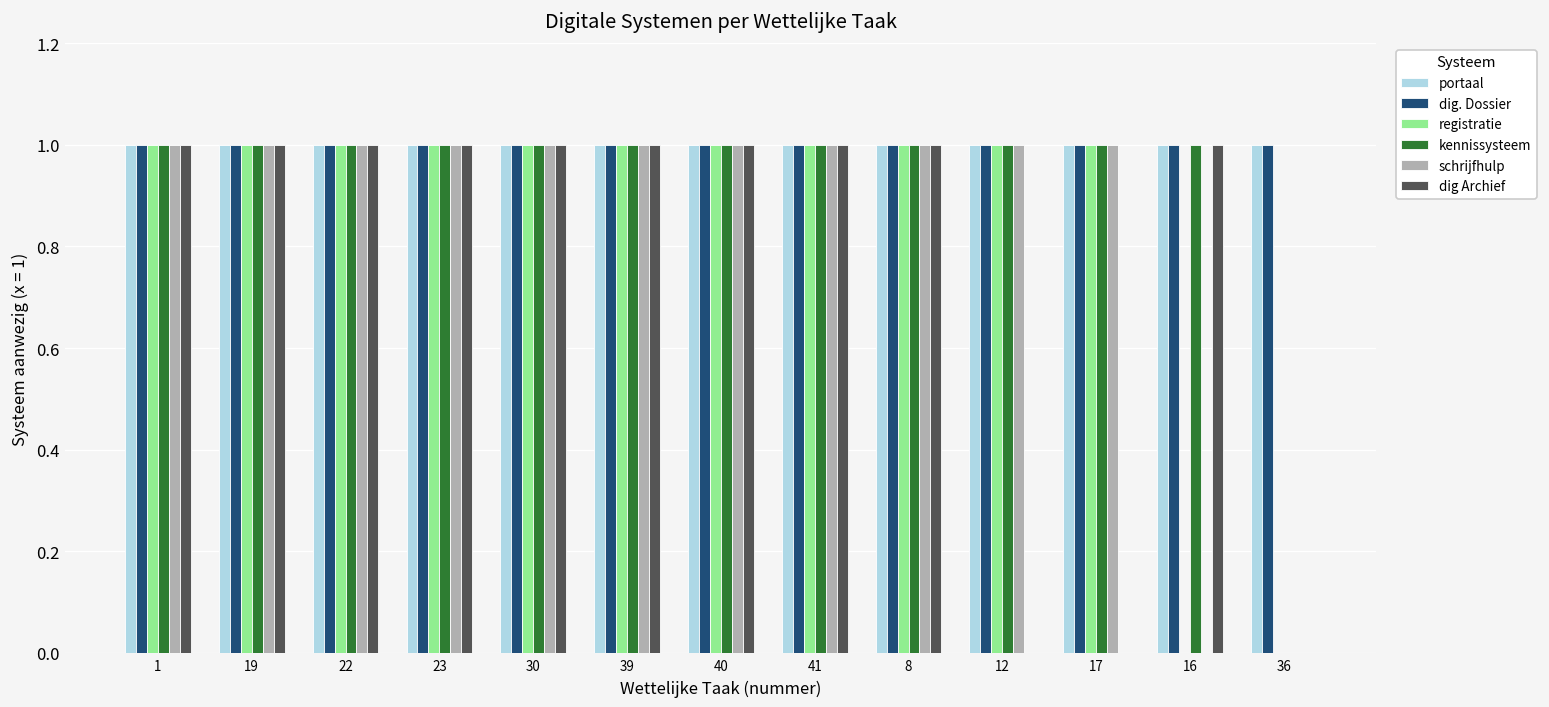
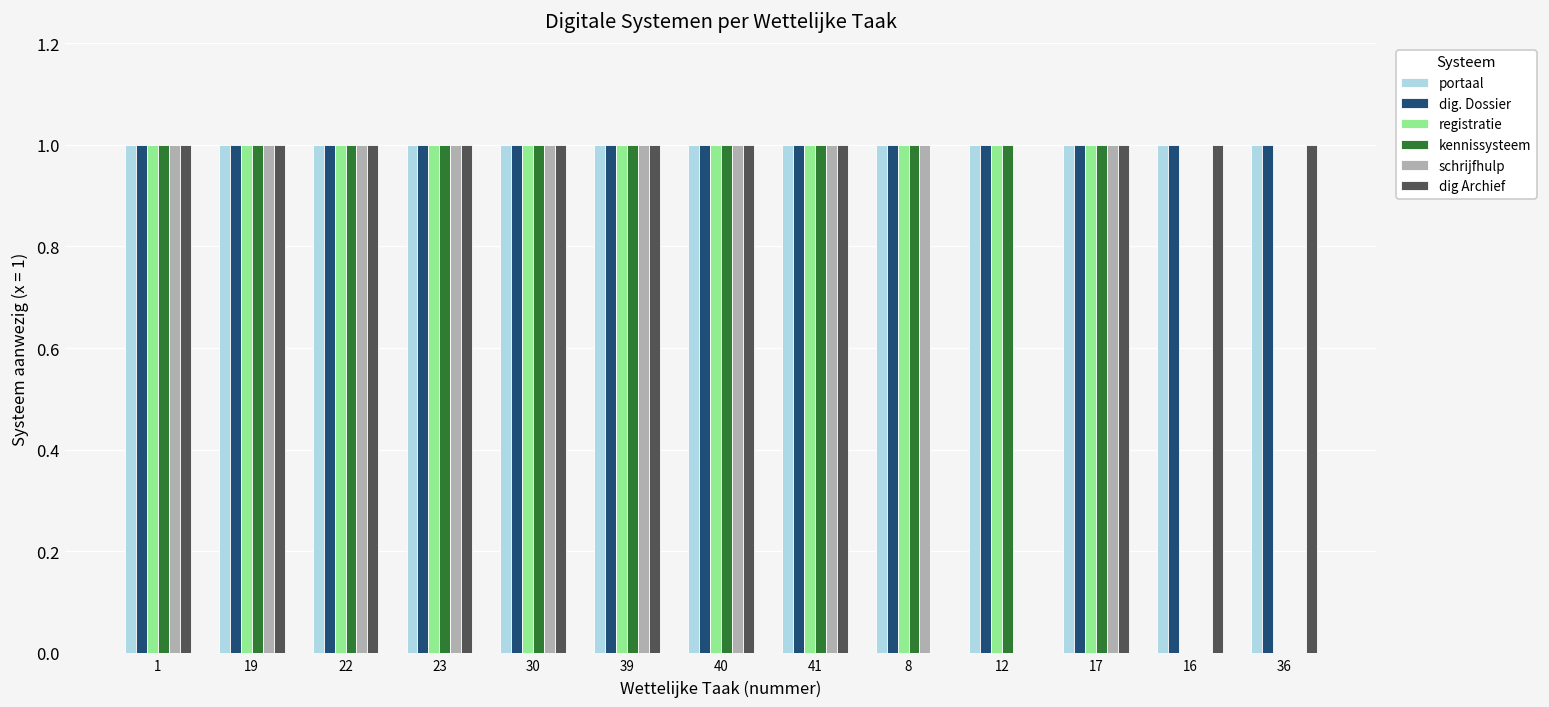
dig Archief, 8: 1 -> 0
schrijfhulp, 12: 1 -> 0
dig Archief, 17: 0 -> 1
kennissysteem, 16: 1 -> 0
dig Archief, 36: 0 -> 1
